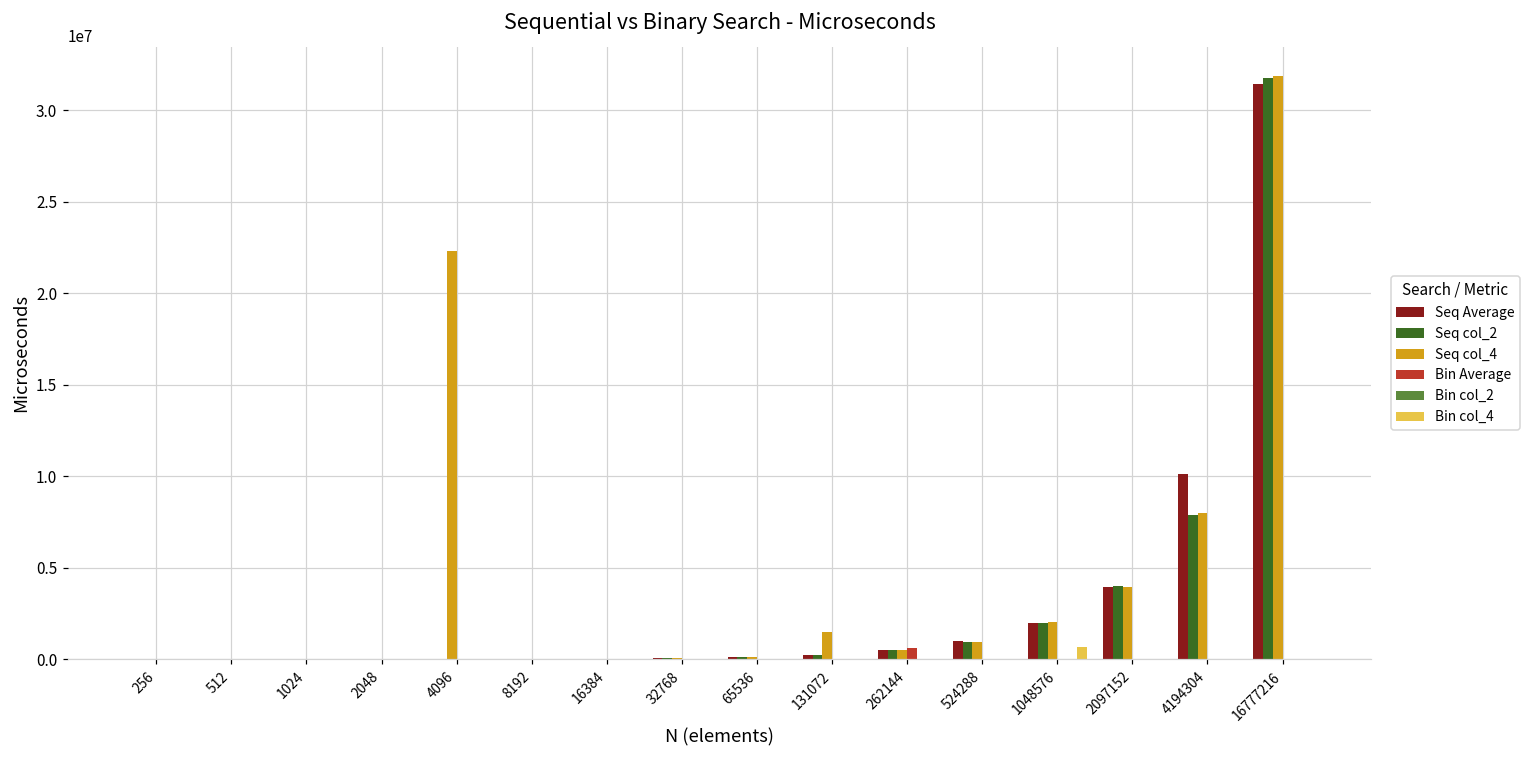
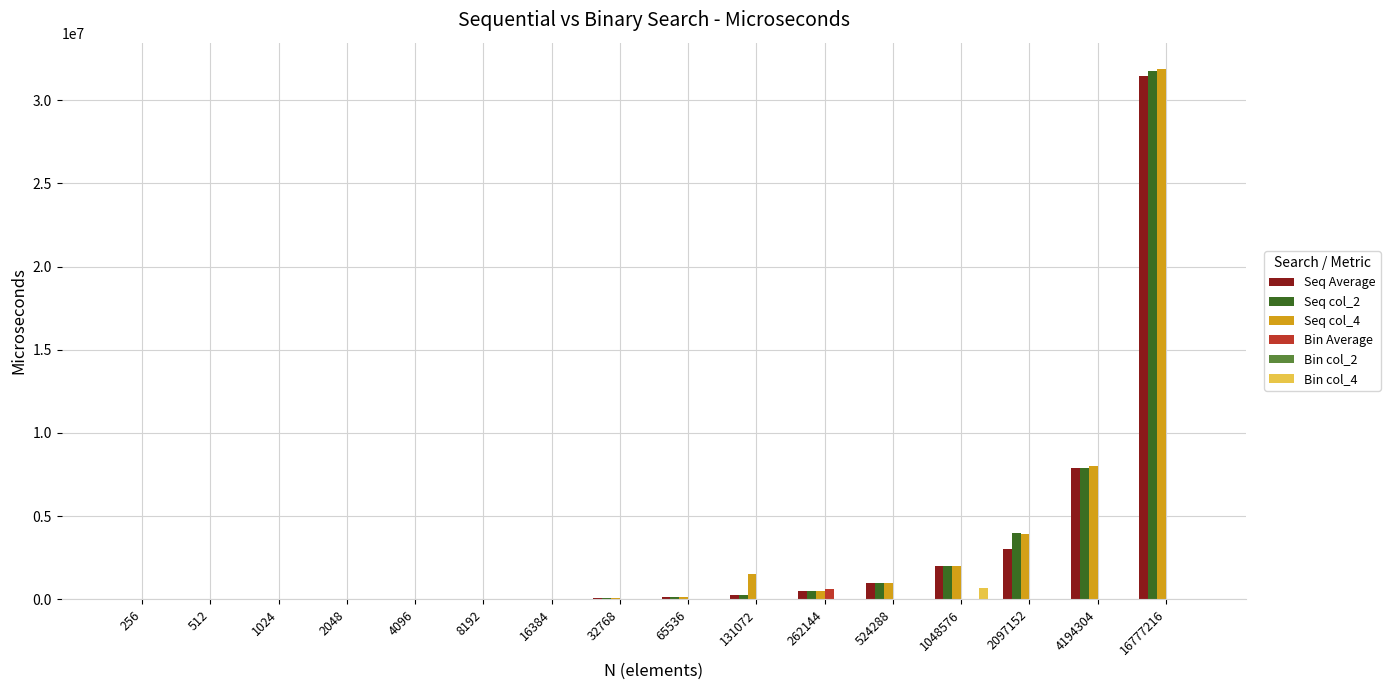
Seq col_4, 4096: 22300000 -> 0
Seq Average, 2097152: 4000000 -> 3000000
Seq Average, 4194304: 10100000 -> 7900000
